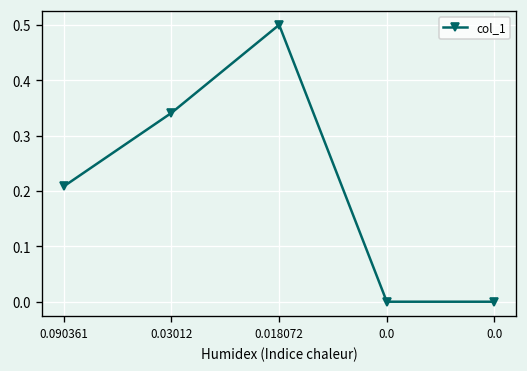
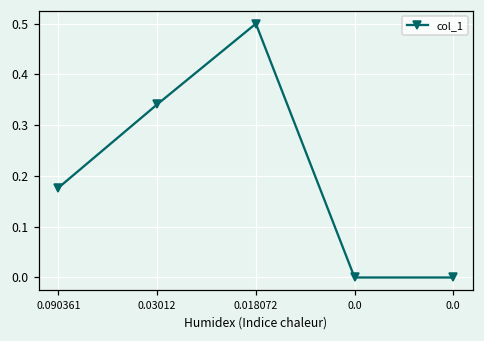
0.090361: 0.21 -> 0.18
